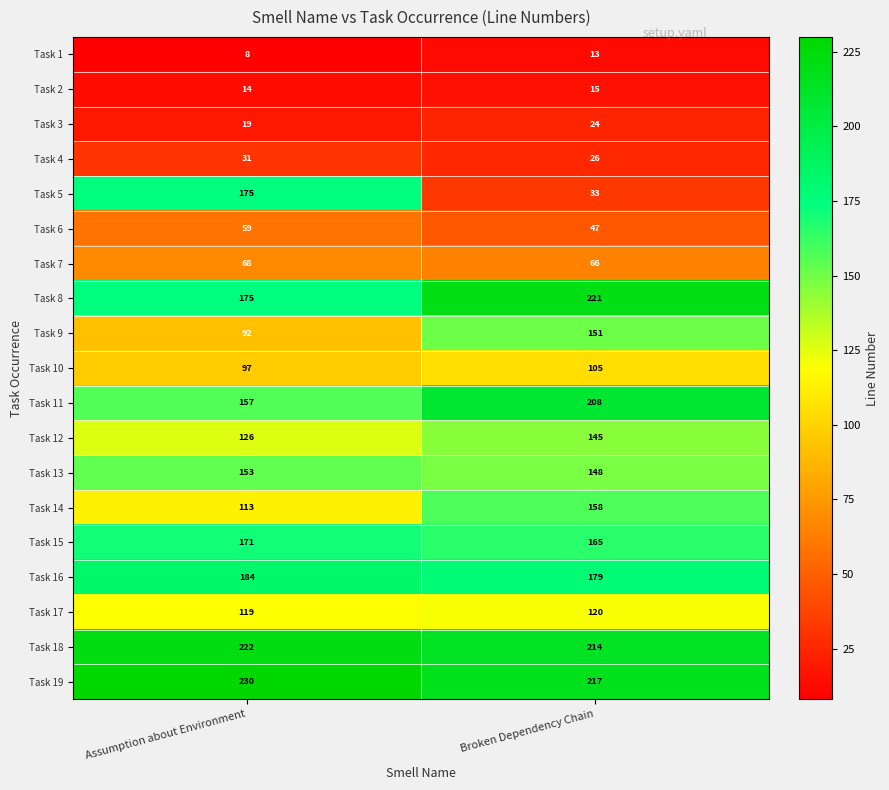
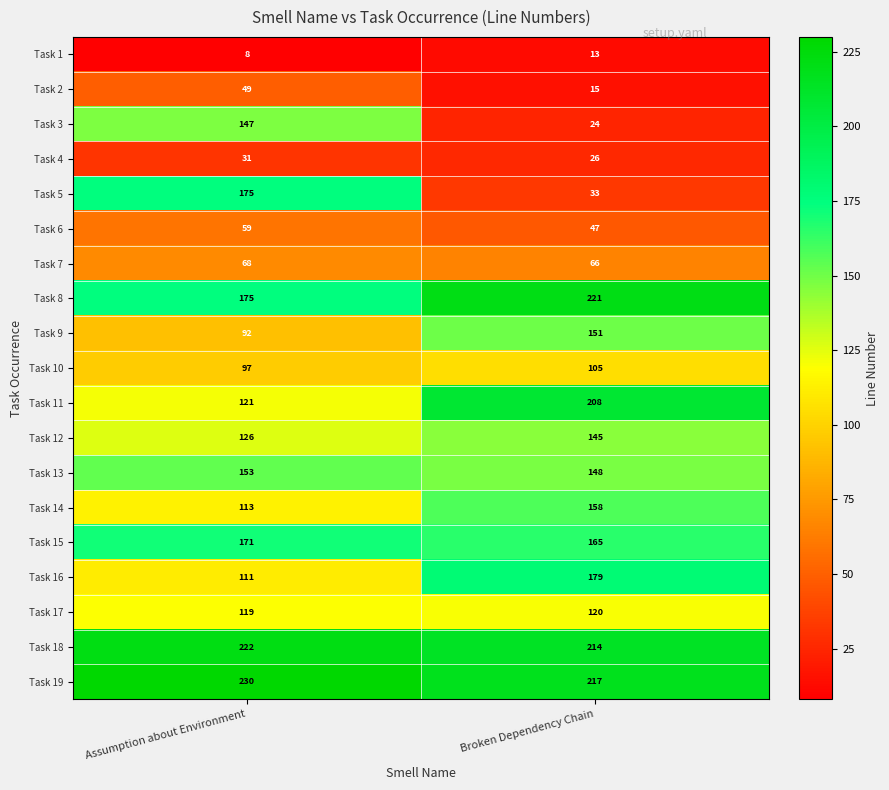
Task 2, Assumption about Environment: 14 -> 49
Task 3, Assumption about Environment: 19 -> 147
Task 11, Assumption about Environment: 157 -> 121
Task 16, Assumption about Environment: 184 -> 111
